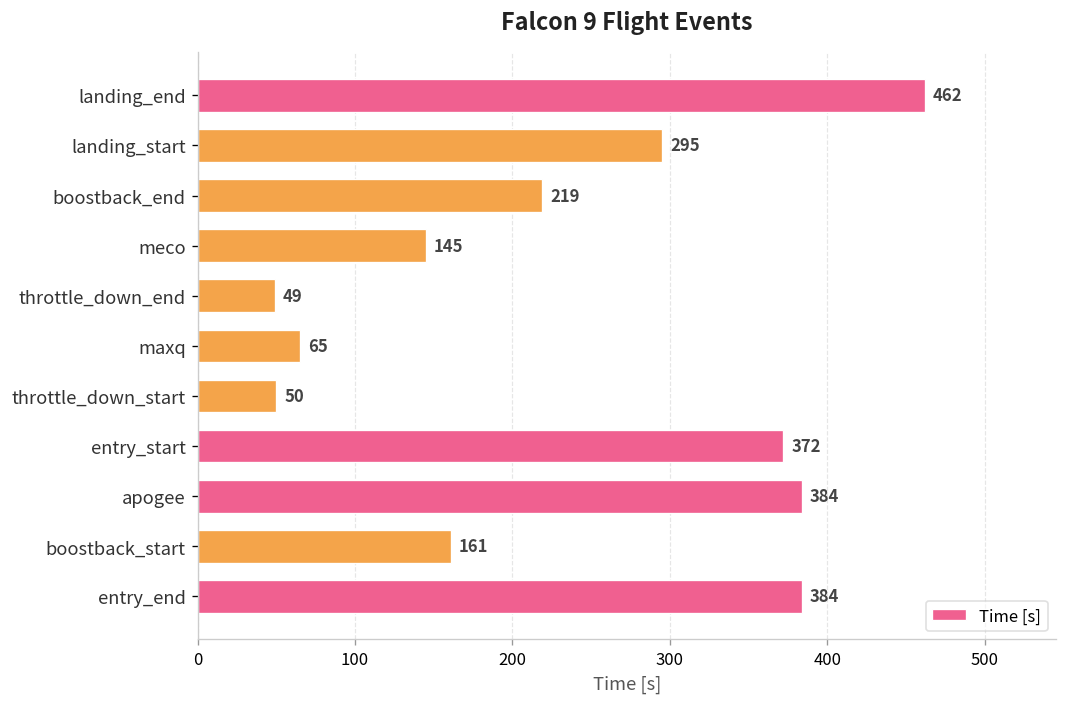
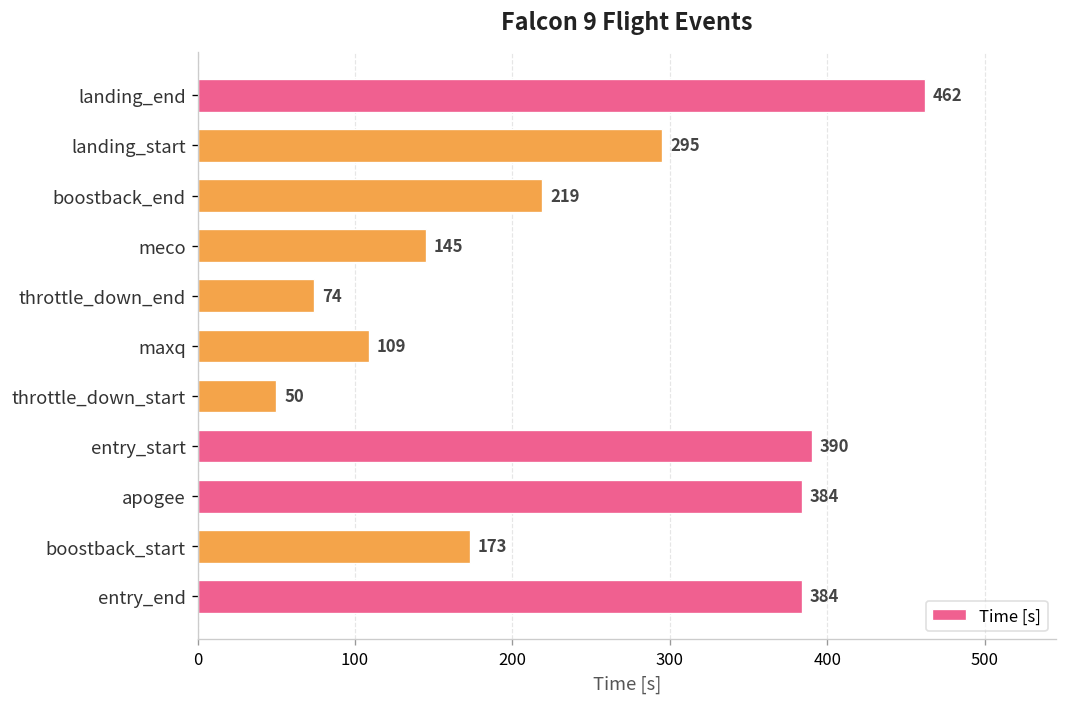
throttle_down_end: 49 -> 74
maxq: 65 -> 109
entry_start: 372 -> 390
boostback_start: 161 -> 173
